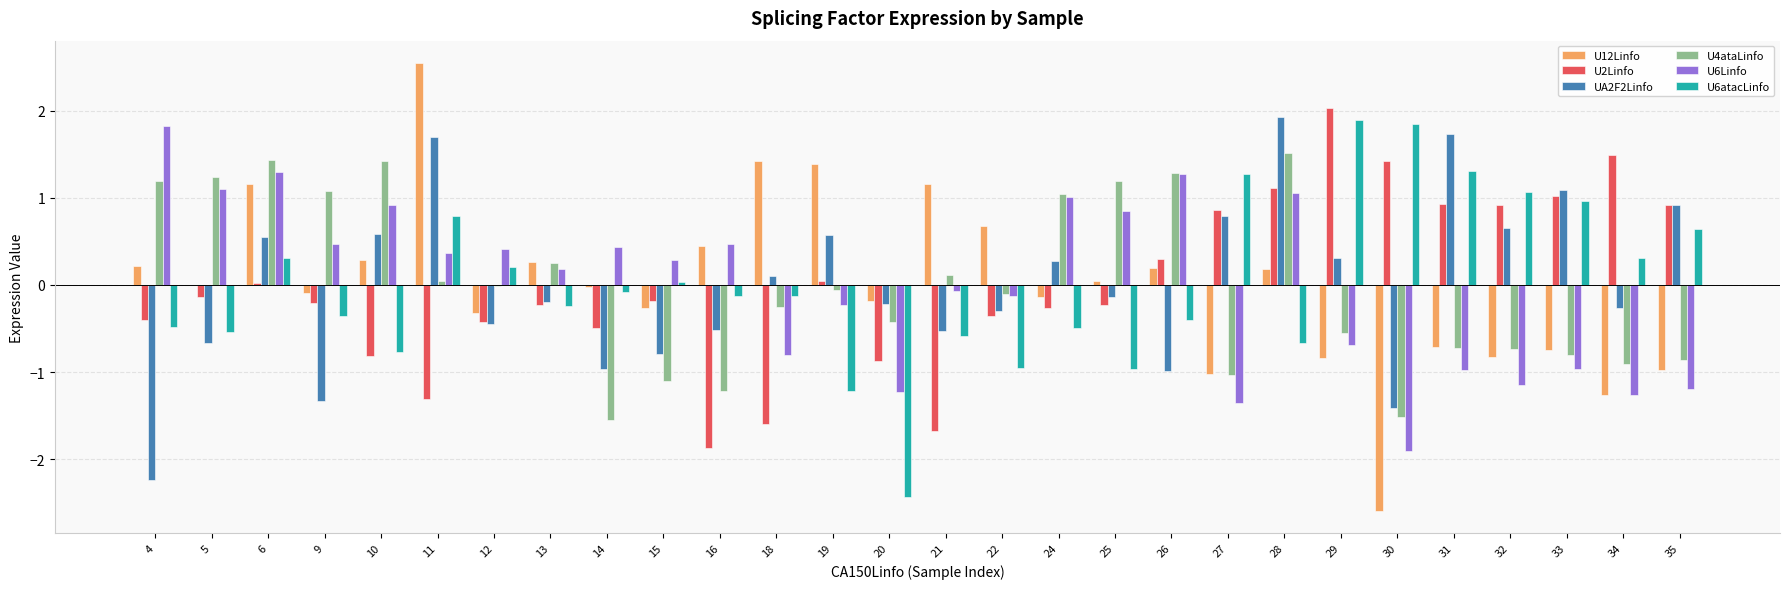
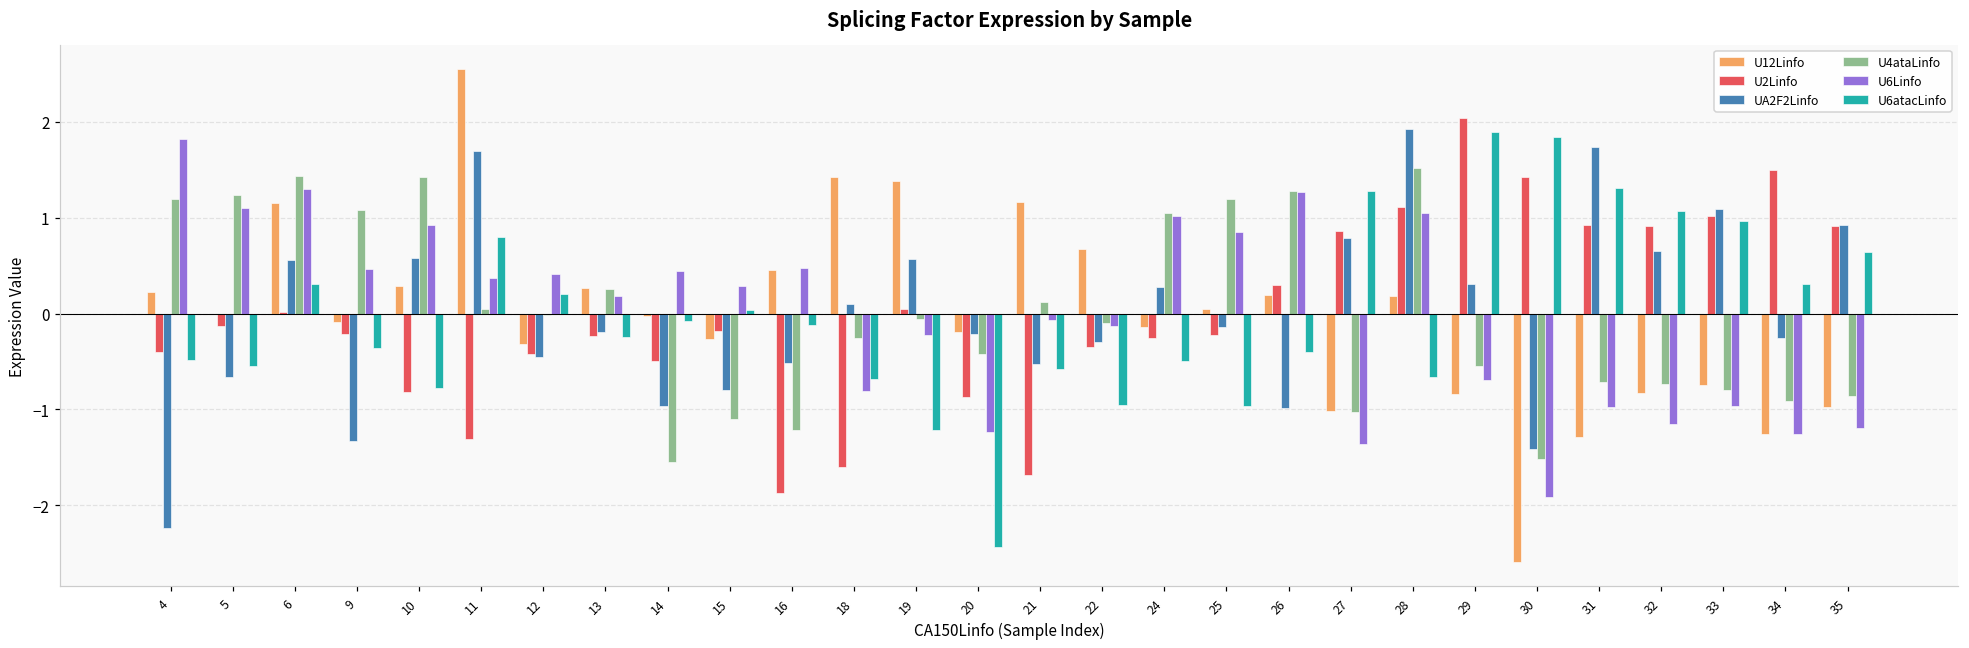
U6atacLinfo, 18: -0.1 -> -0.7
U12Linfo, 31: -0.7 -> -1.3
